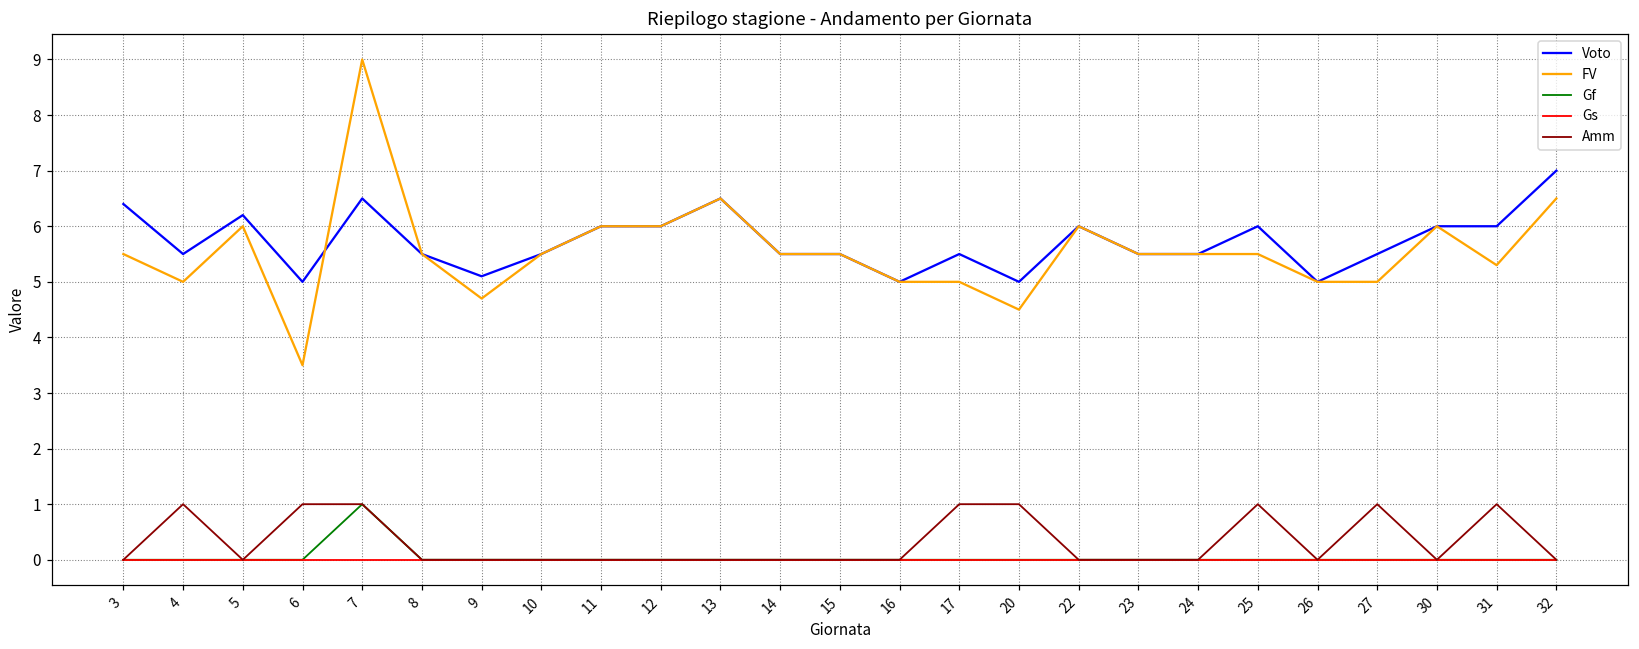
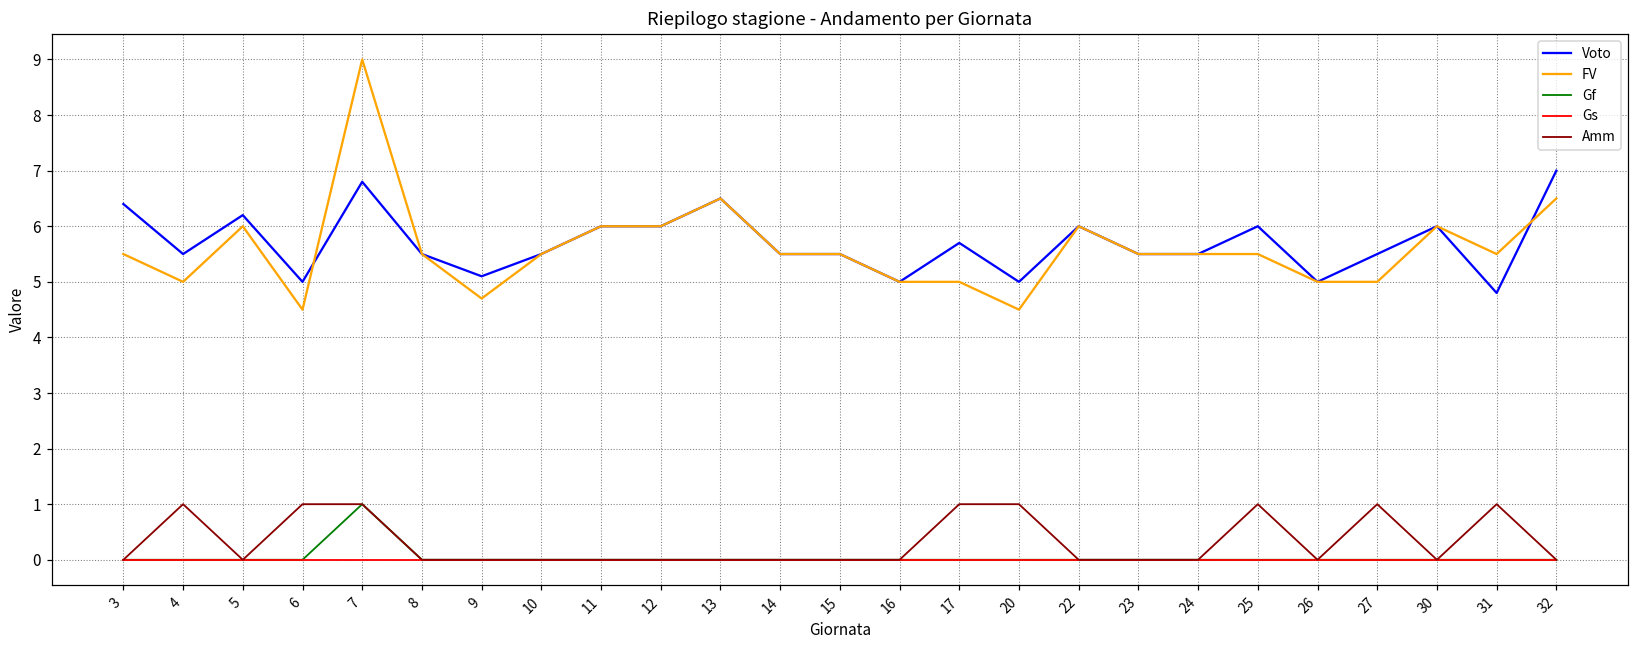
FV, 6: 3.5 -> 4.5
Voto, 7: 6.5 -> 6.8
Voto, 17: 5.5 -> 5.7
Voto, 31: 6.0 -> 4.8
FV, 31: 5.3 -> 5.5
